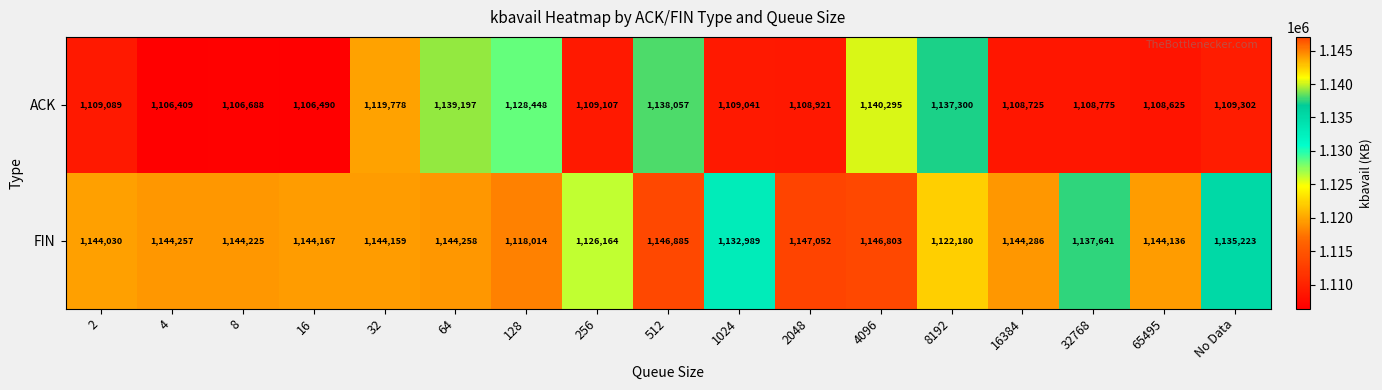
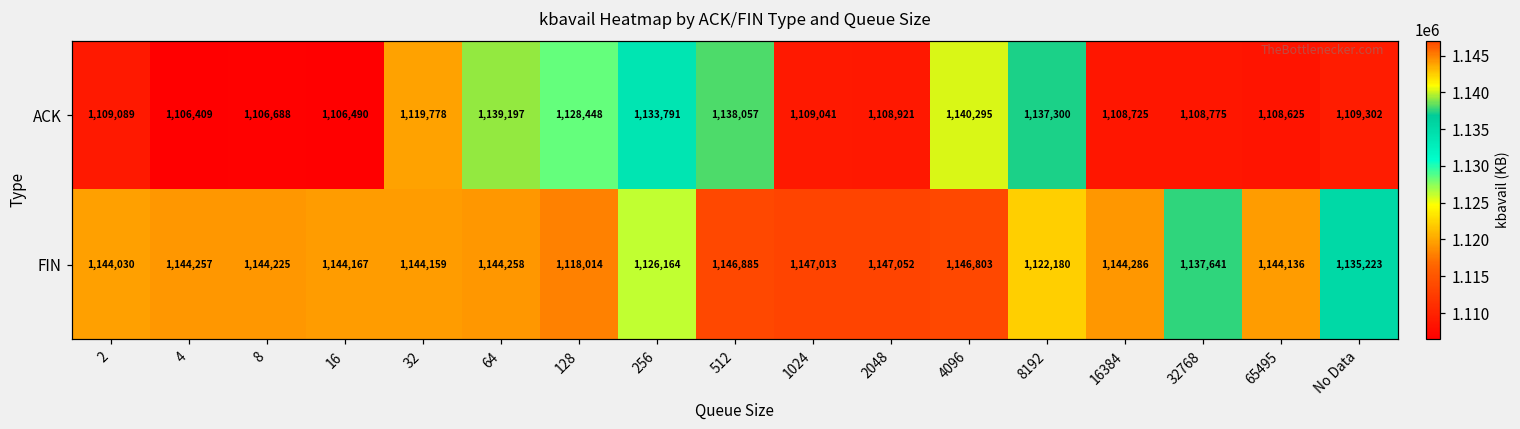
ACK, 256: 1,109,107 -> 1,133,791
FIN, 1024: 1,132,989 -> 1,147,013
